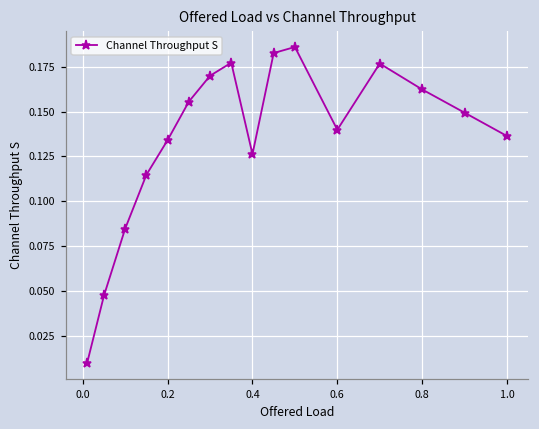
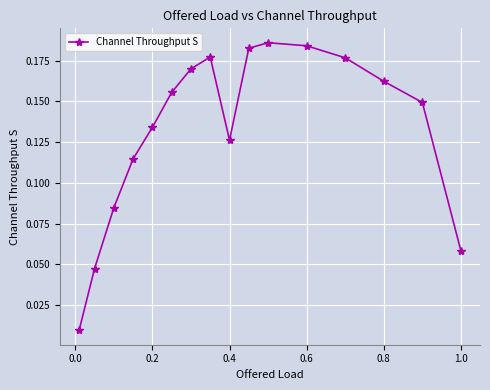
0.6: 0.140 -> 0.184
1.0: 0.136 -> 0.058
